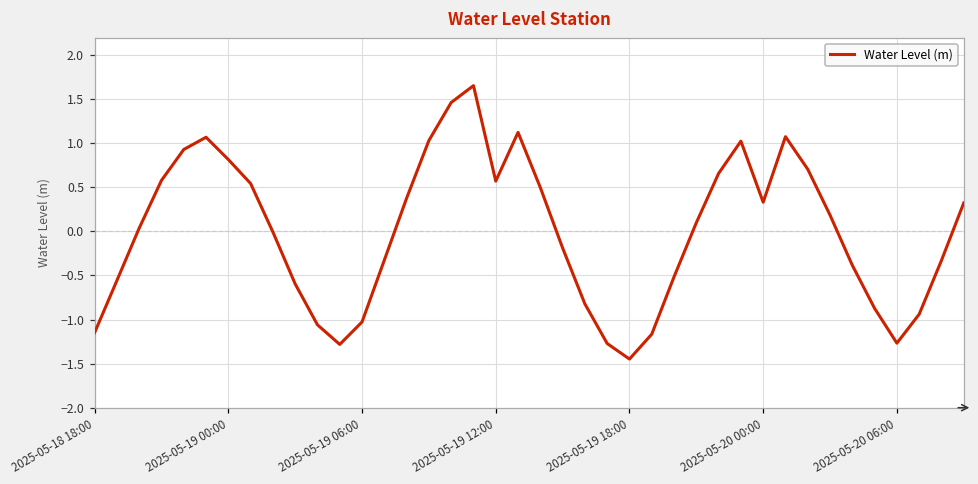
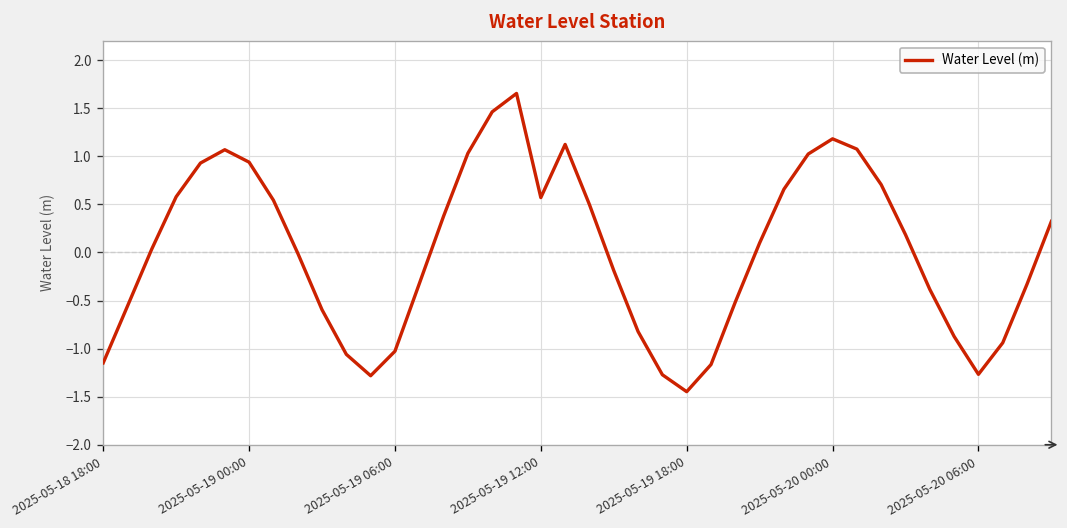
2025-05-19 00:00: 0.8 -> 0.9
2025-05-20 00:00: 0.3 -> 1.2
